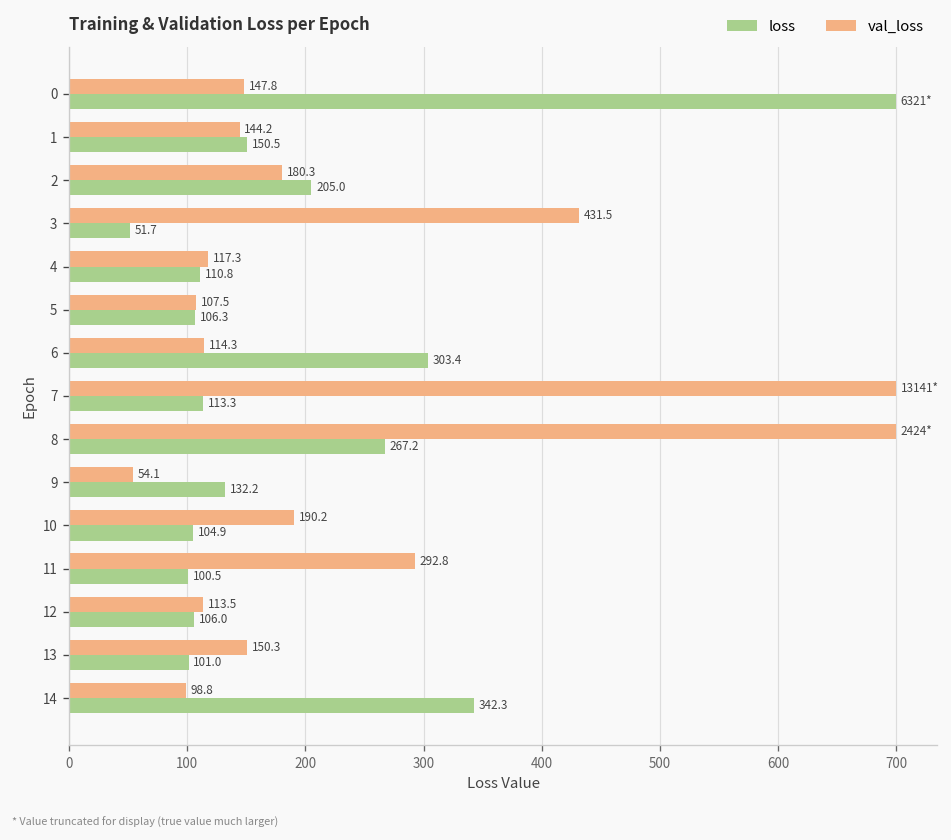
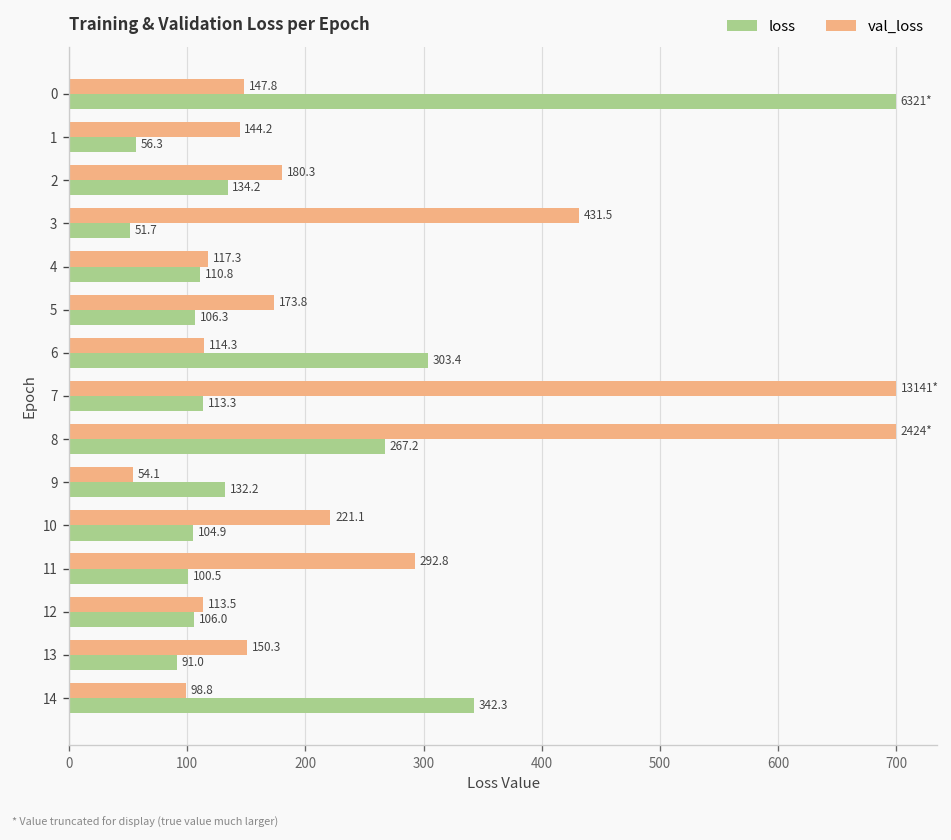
loss, 1: 150.5 -> 56.3
loss, 2: 205.0 -> 134.2
val_loss, 5: 107.5 -> 173.8
val_loss, 10: 190.2 -> 221.1
loss, 13: 101.0 -> 91.0
